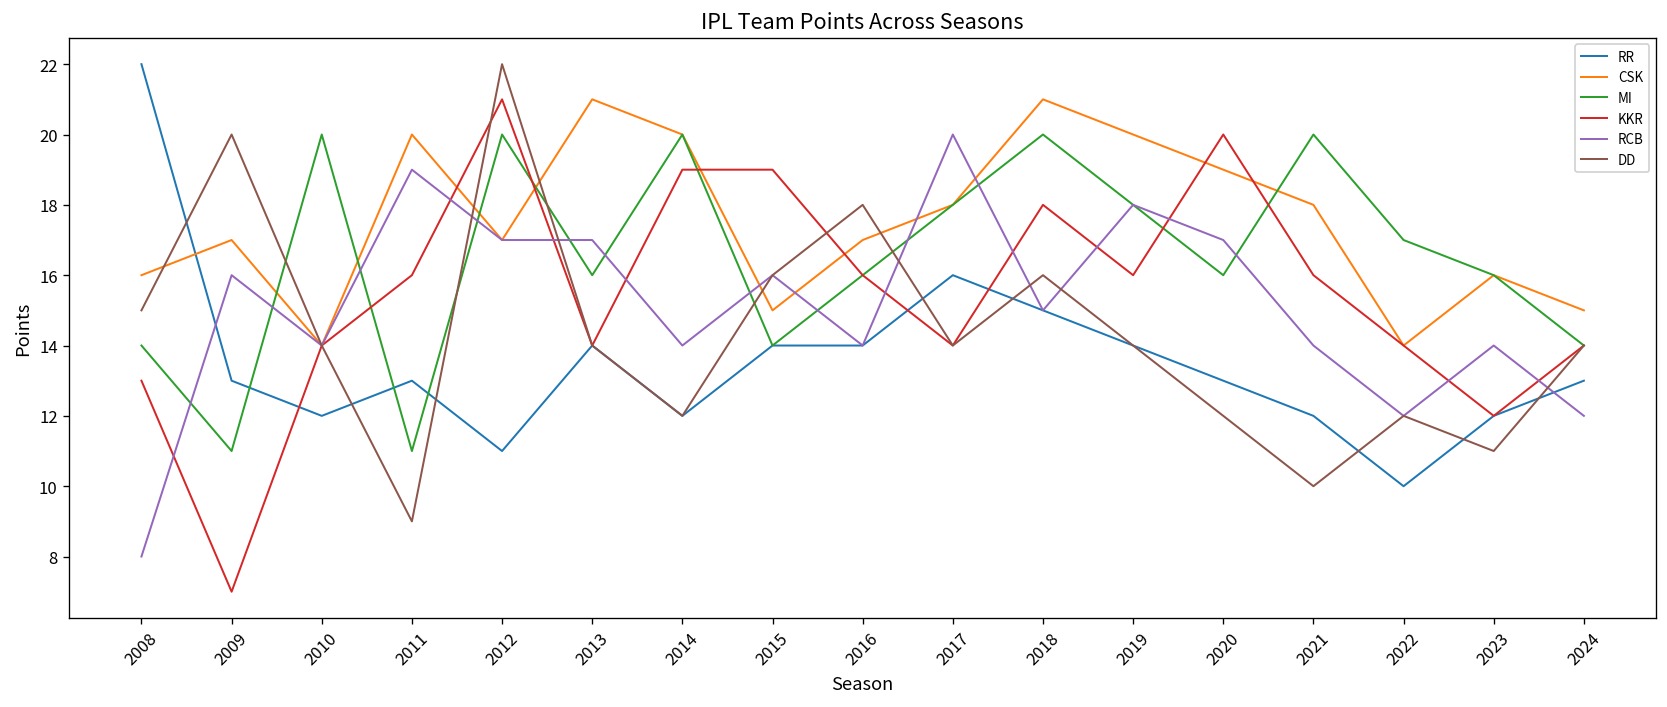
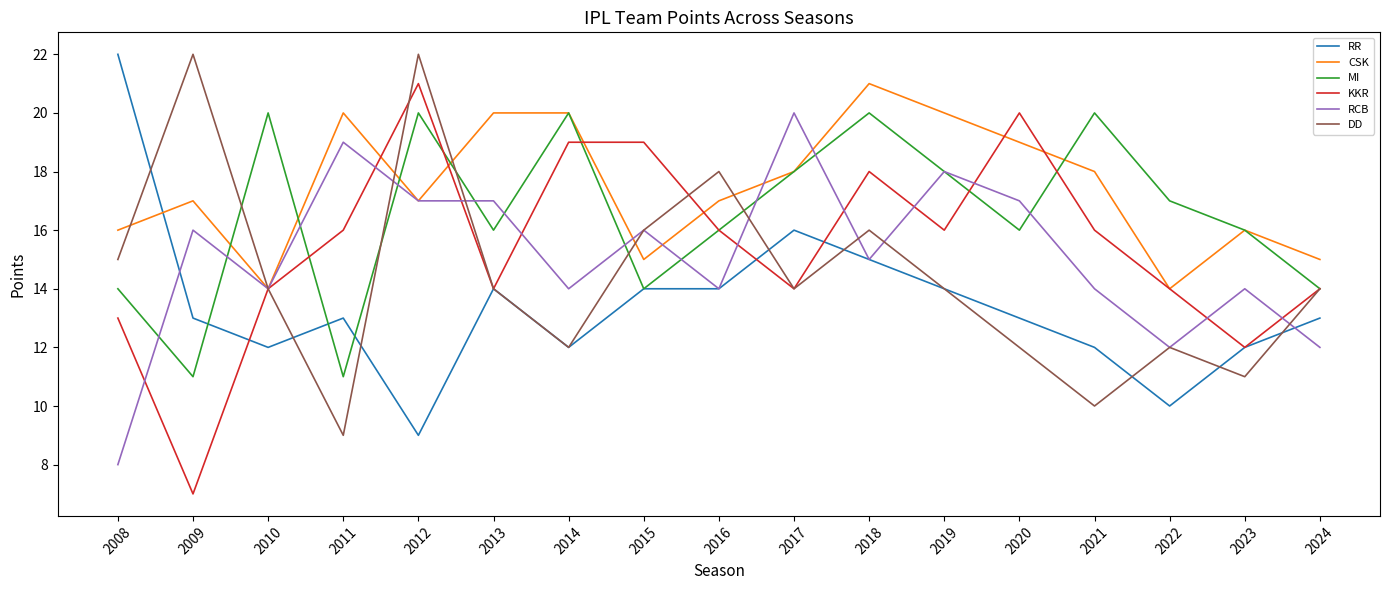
DD, 2009: 20 -> 22
RR, 2012: 11 -> 9
CSK, 2013: 21 -> 20
